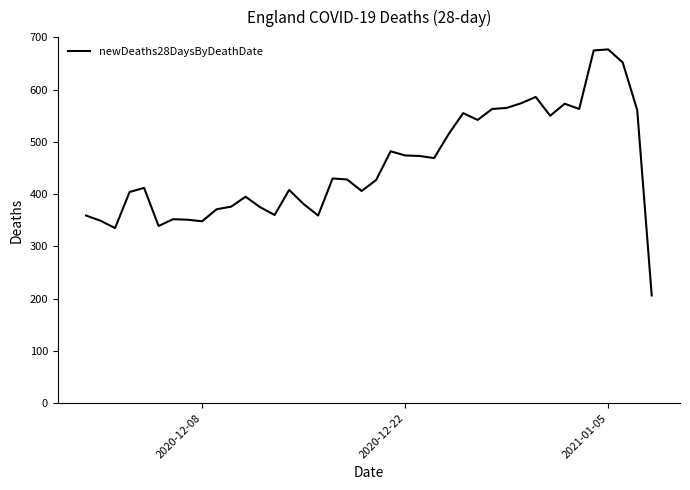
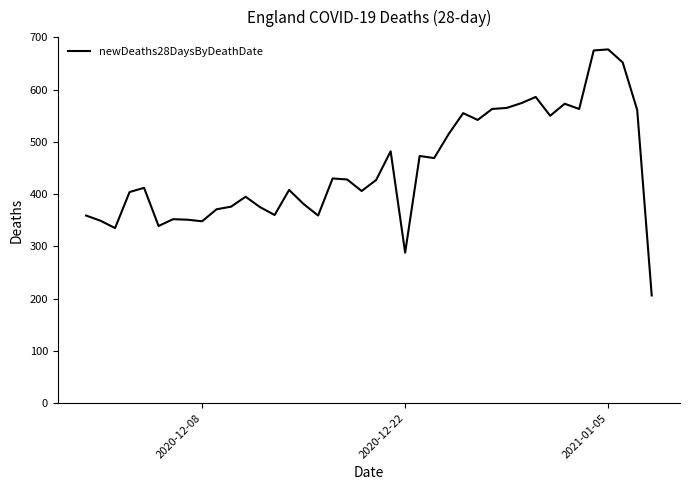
2020-12-22: 470 -> 290
